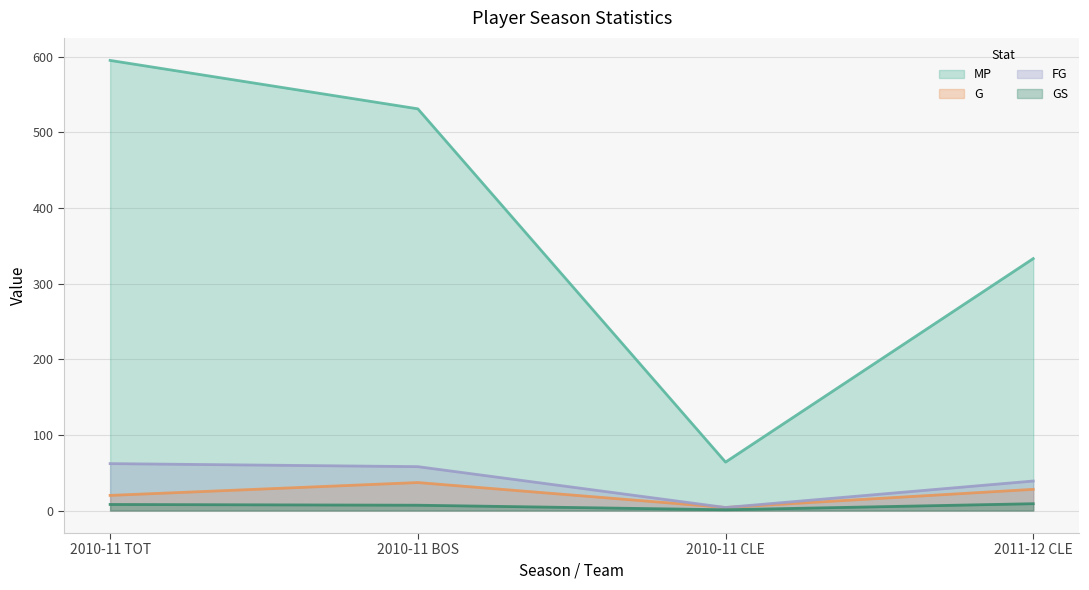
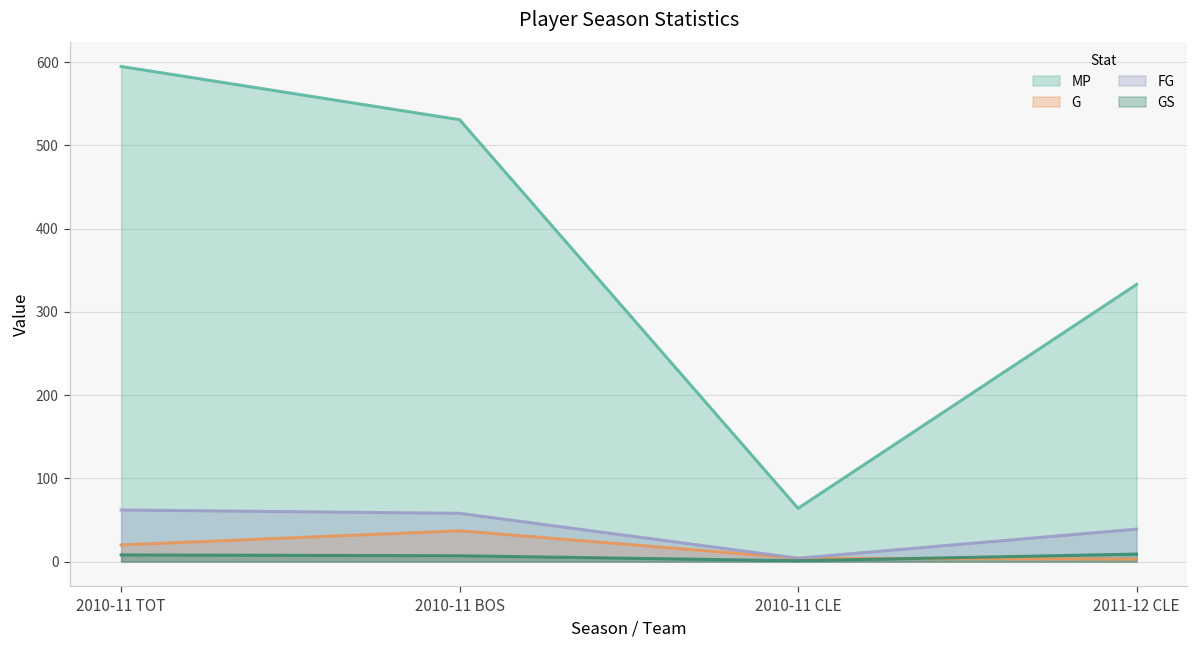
G, 2011-12 CLE: 30 -> 0
